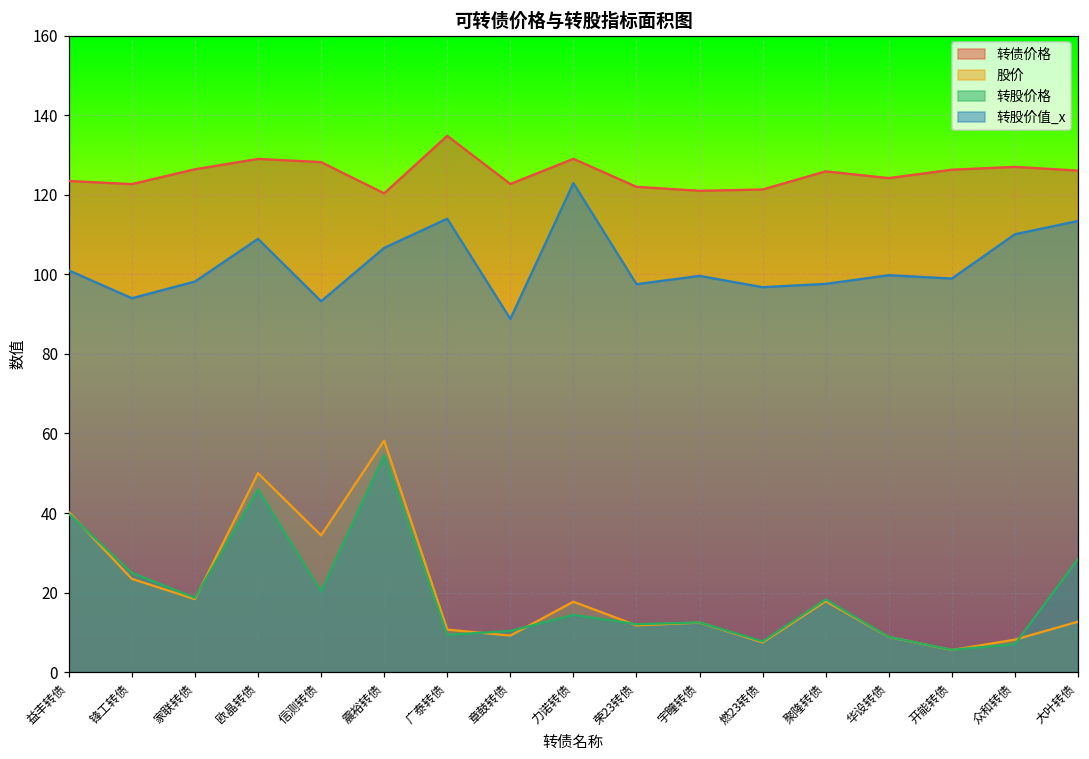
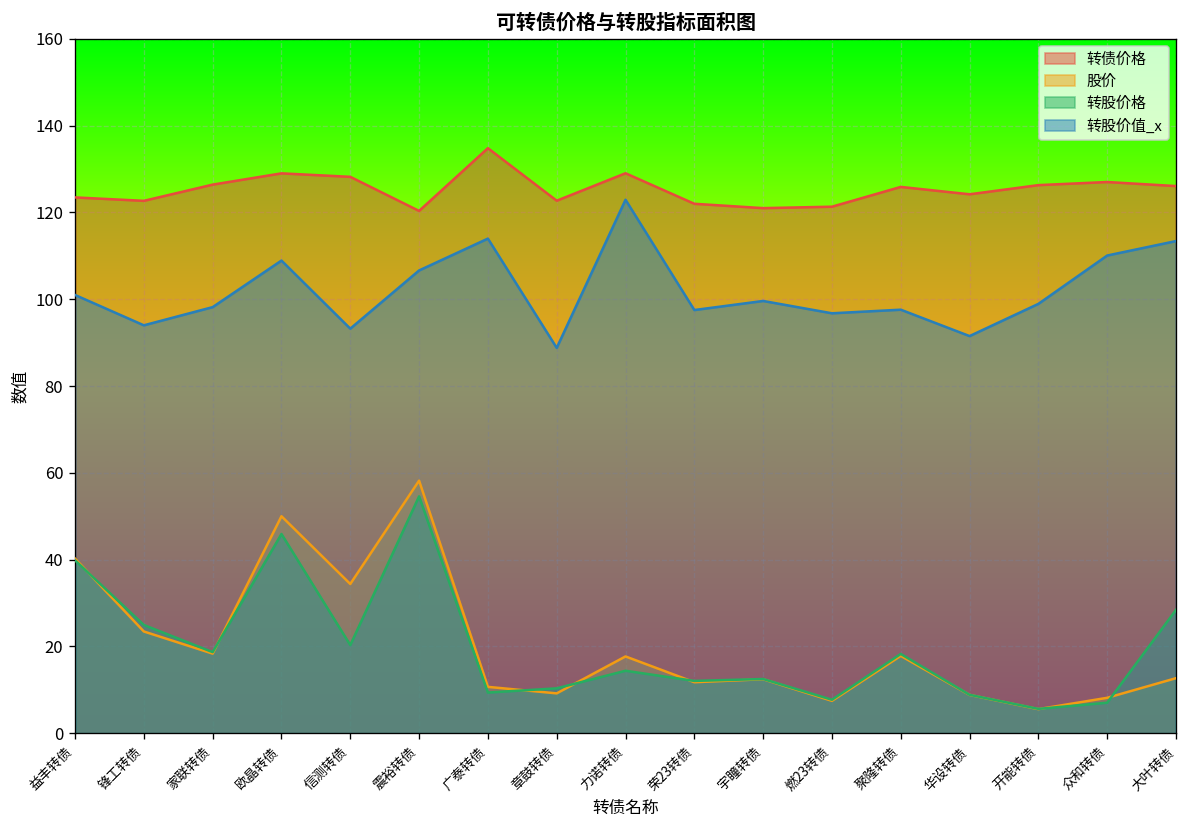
转股价值_x, 华设转债: 100 -> 92
